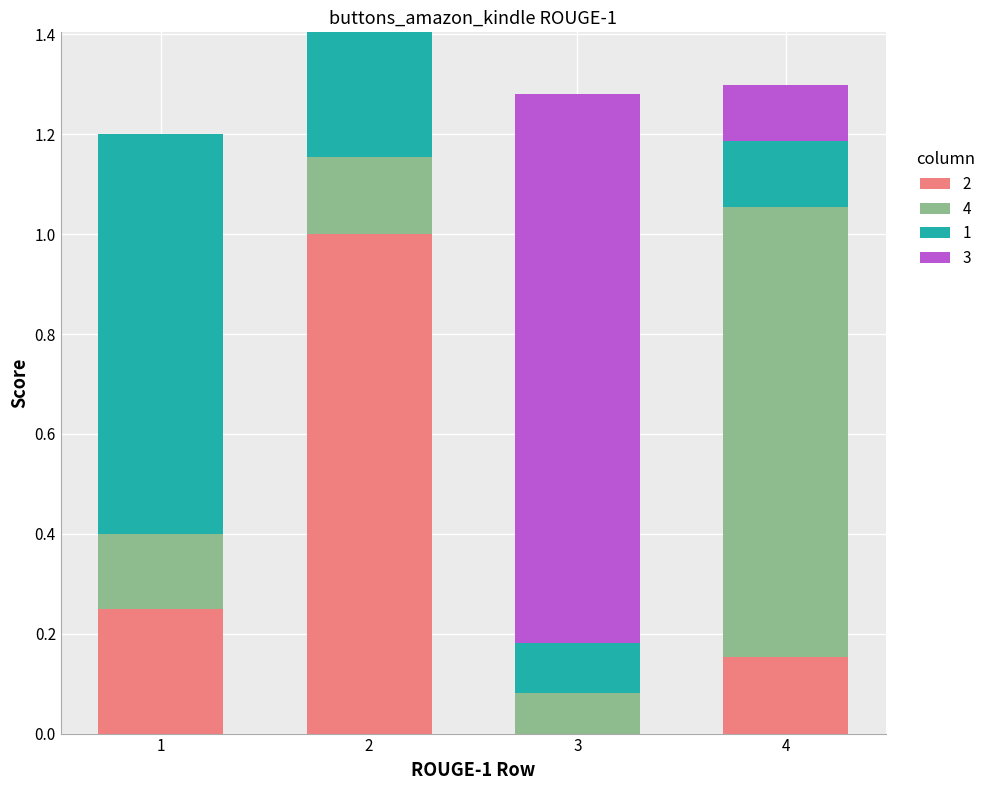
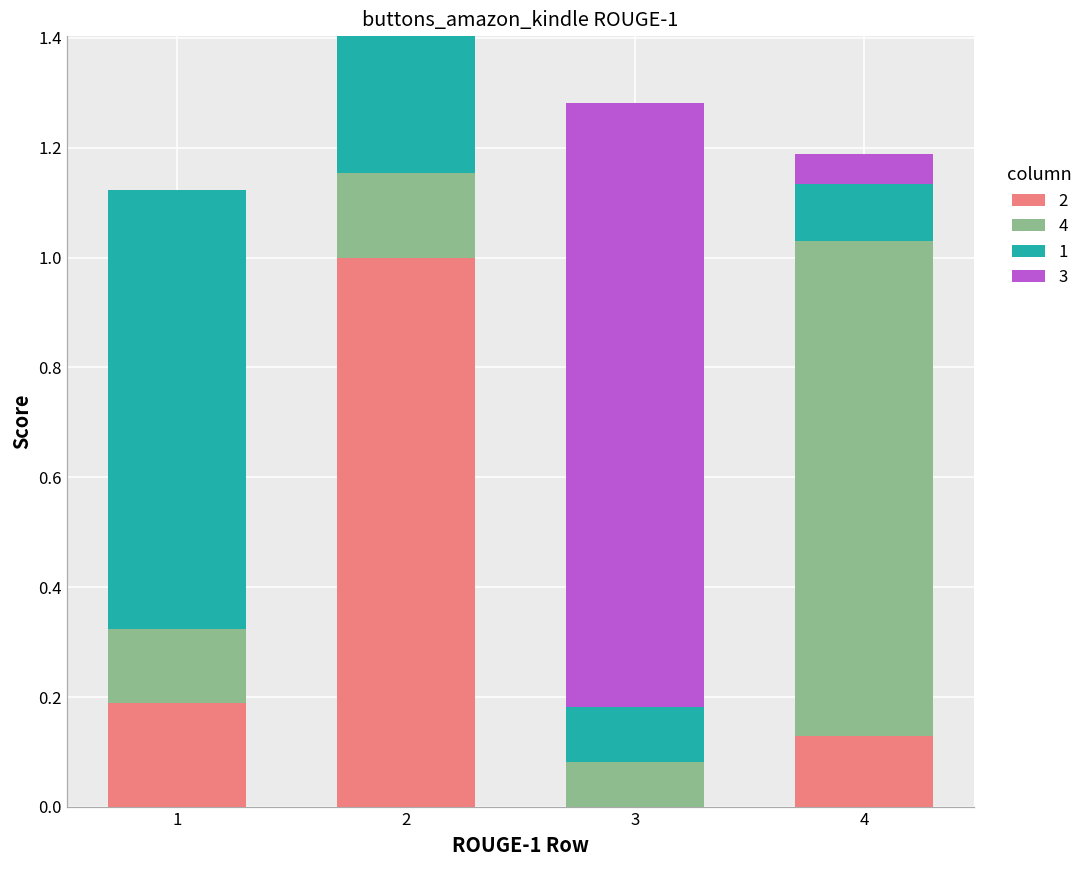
2, 1: 0.25 -> 0.19
4, 1: 0.15 -> 0.13
2, 4: 0.15 -> 0.13
1, 4: 0.13 -> 0.10
3, 4: 0.11 -> 0.05
